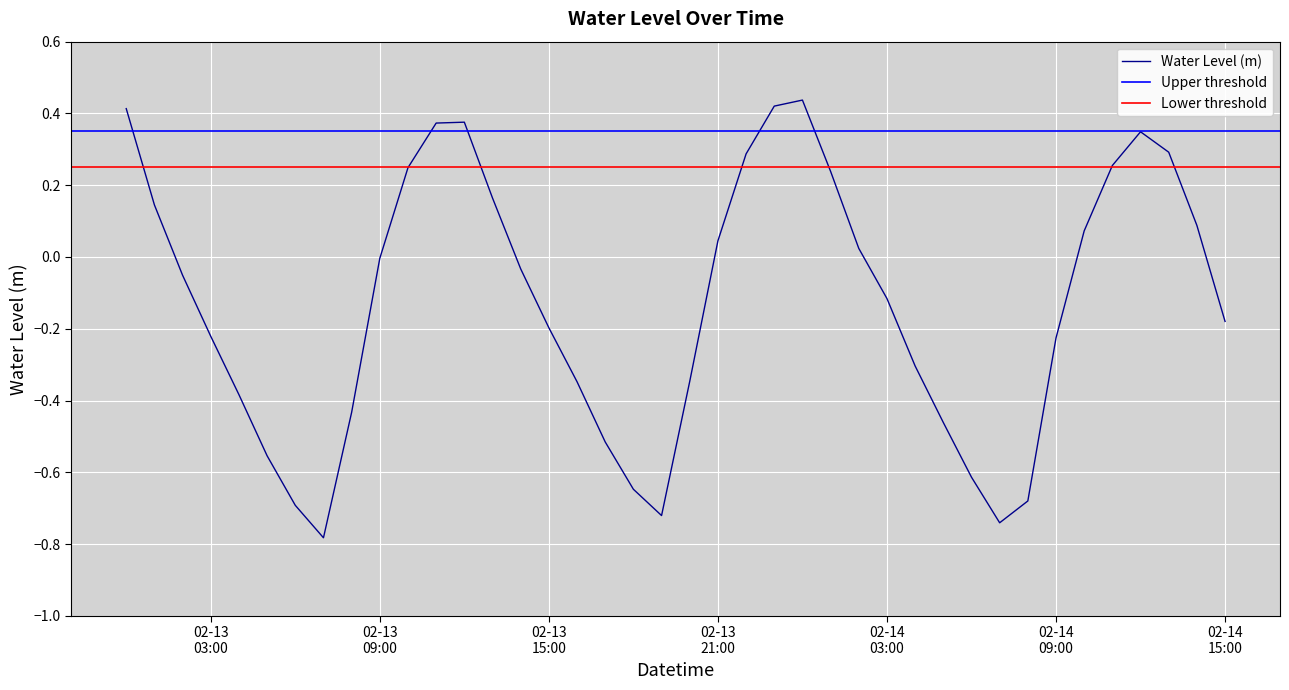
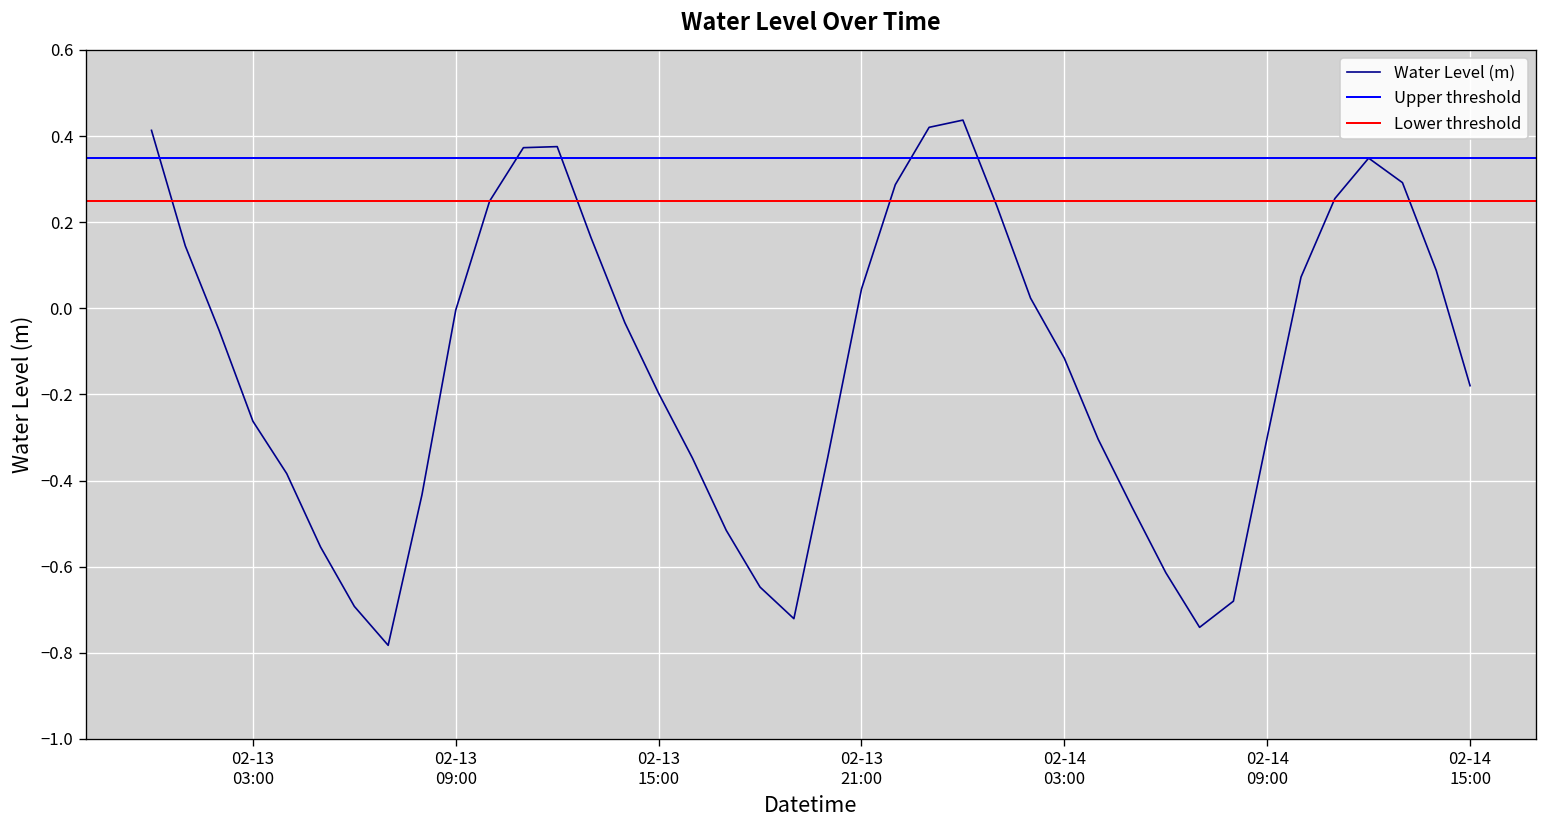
02-13 03:00: -0.22 -> -0.26
02-14 09:00: -0.23 -> -0.30
